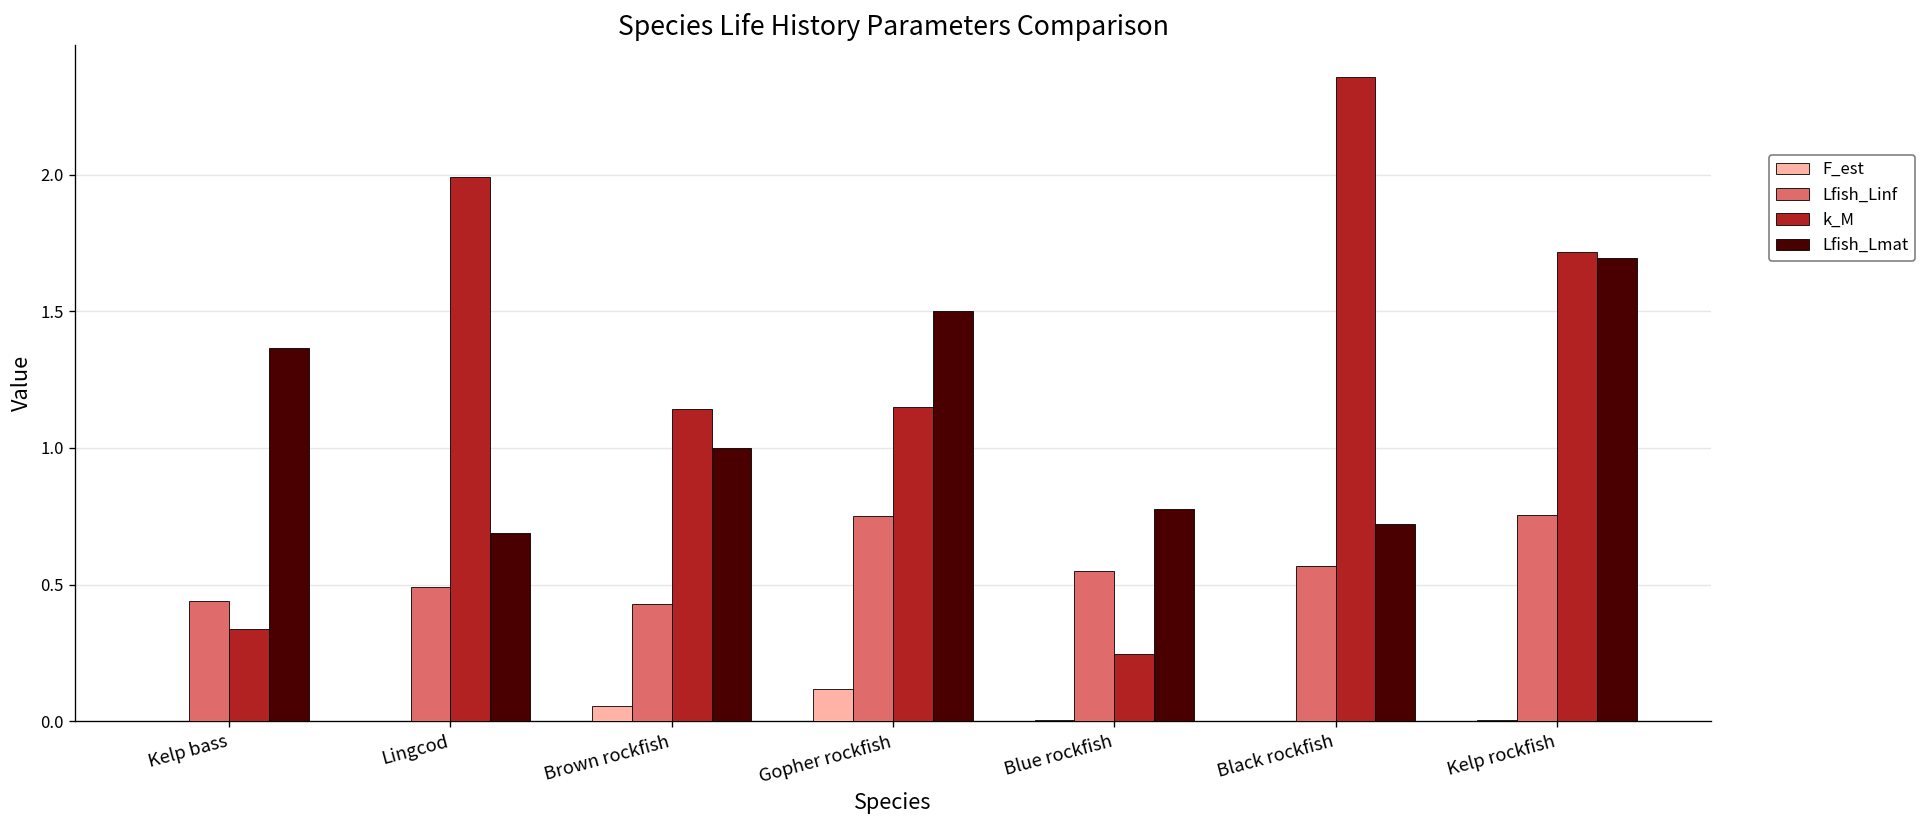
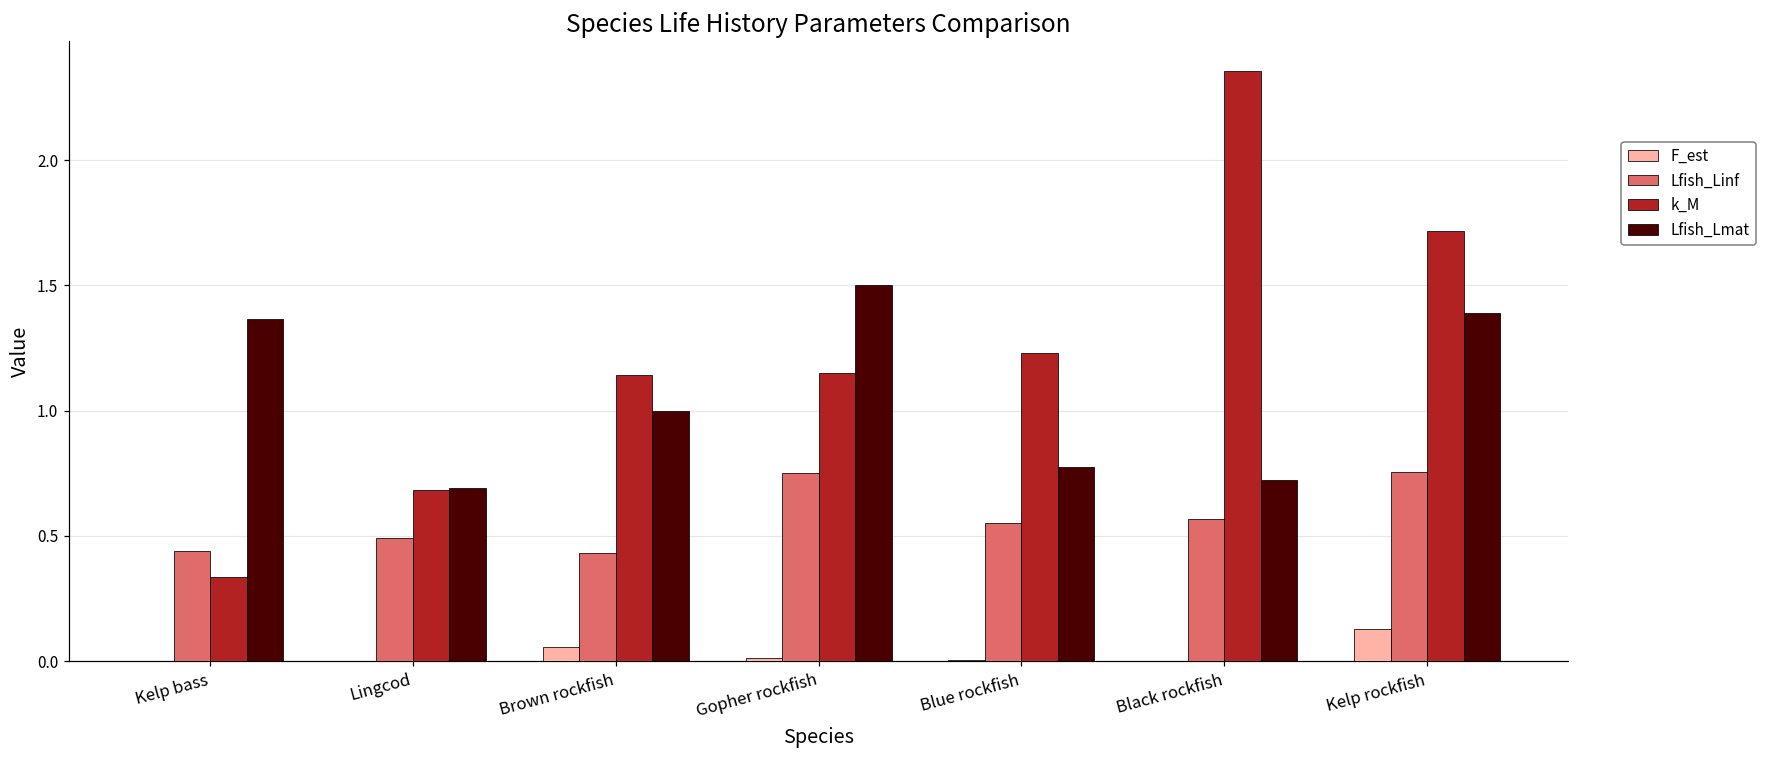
k_M, Lingcod: 1.99 -> 0.69
F_est, Gopher rockfish: 0.12 -> 0.01
k_M, Blue rockfish: 0.25 -> 1.23
F_est, Kelp rockfish: 0.01 -> 0.13
Lfish_Lmat, Kelp rockfish: 1.69 -> 1.39
